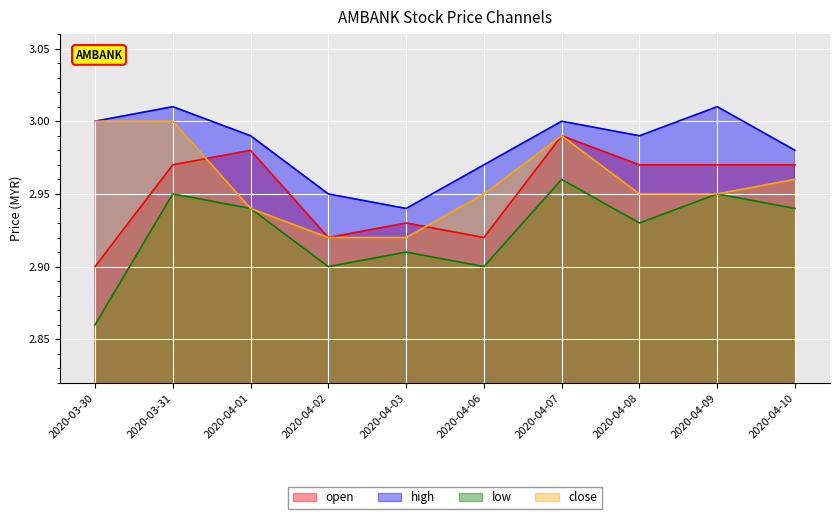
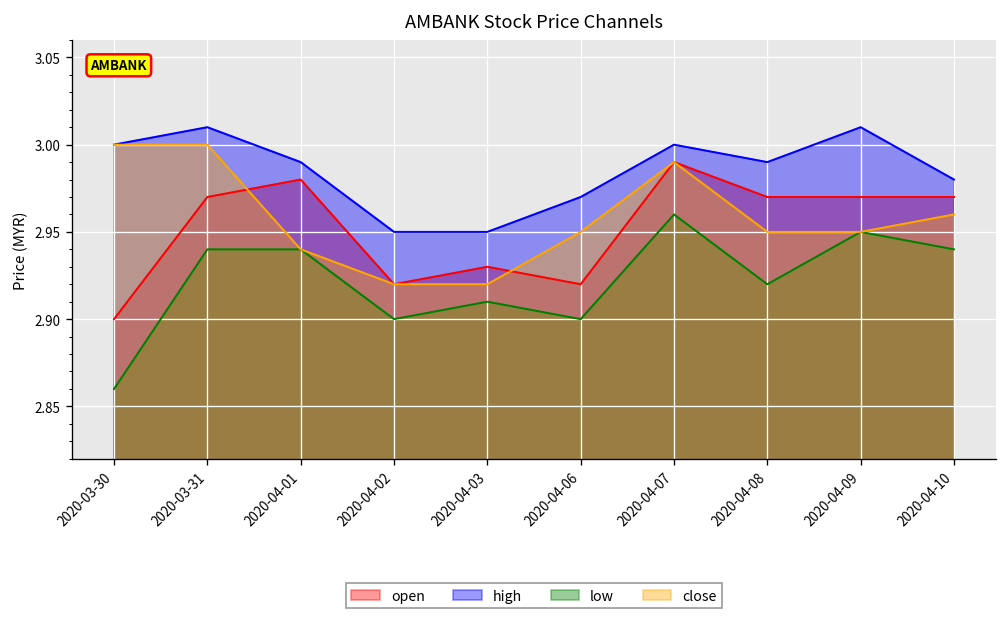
low, 2020-03-31: 2.95 -> 2.94
high, 2020-04-03: 2.94 -> 2.95
low, 2020-04-08: 2.93 -> 2.92
